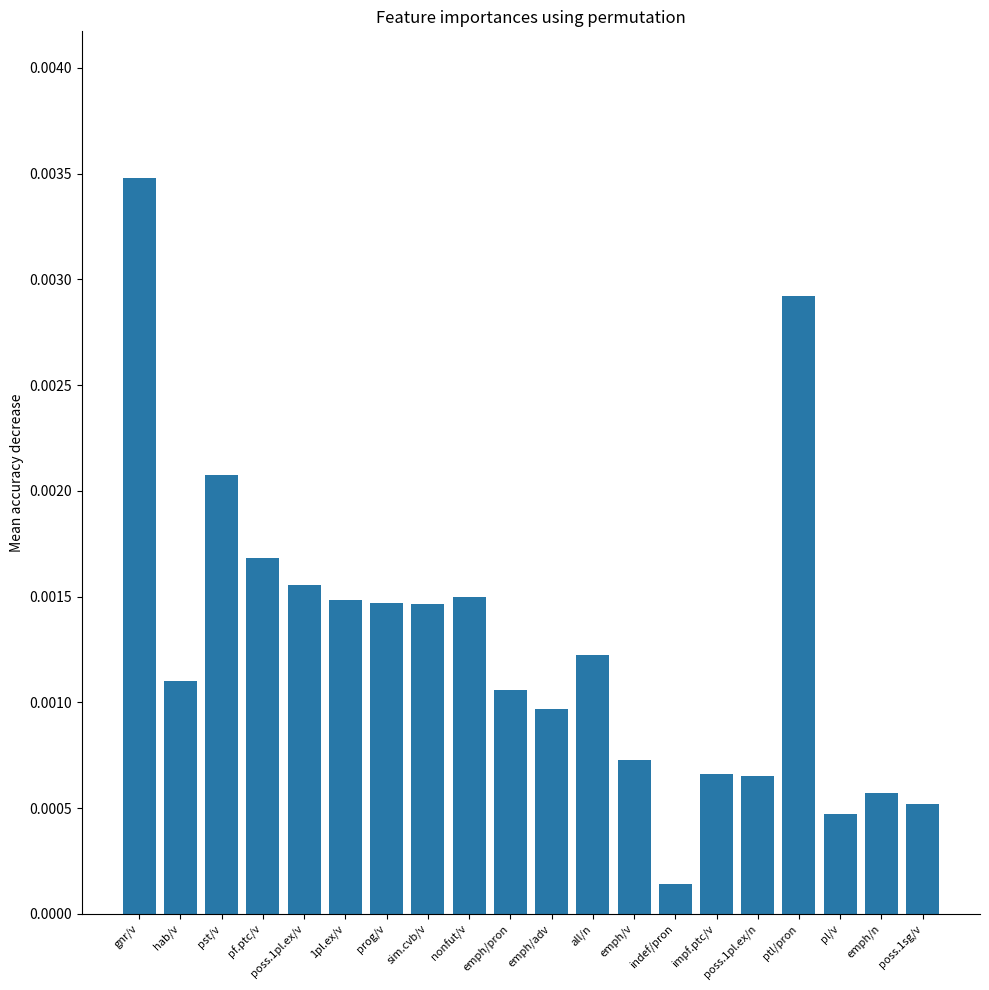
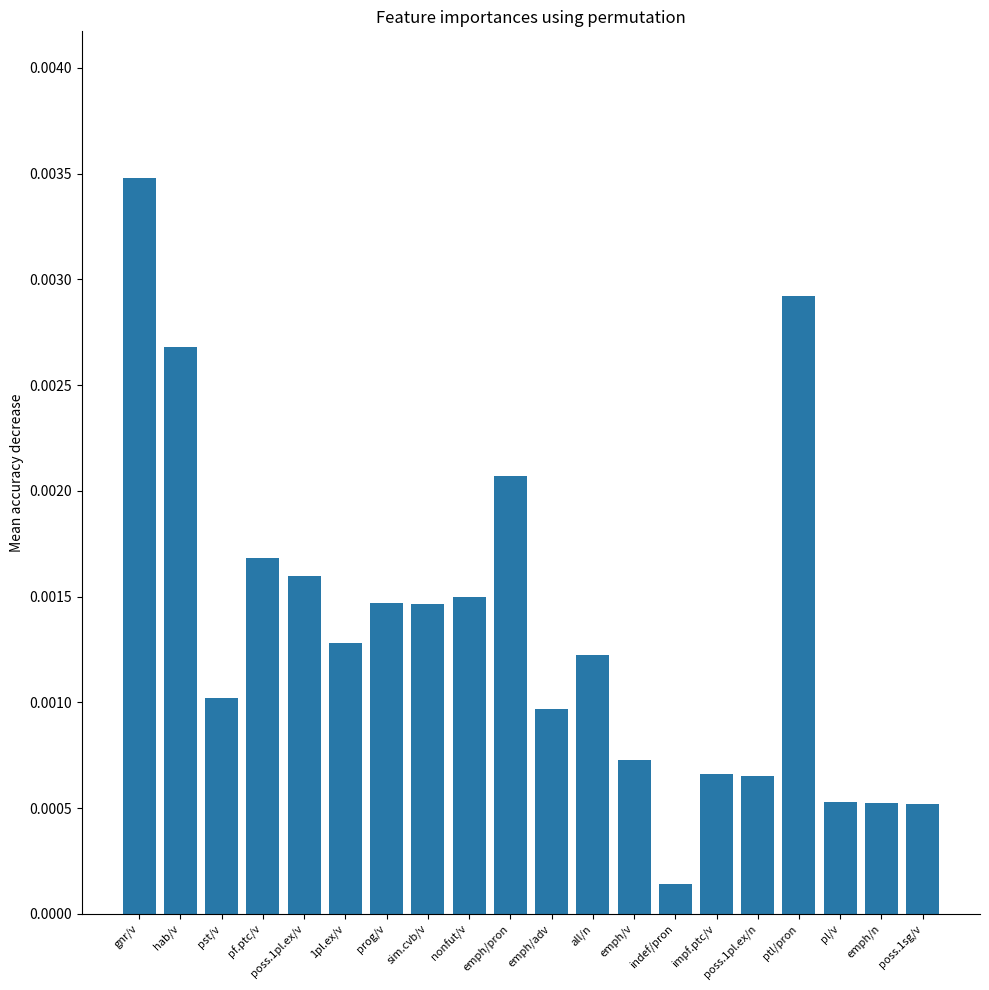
hab/v: 0.00110 -> 0.00268
pst/v: 0.00207 -> 0.00102
poss.1pl.ex/v: 0.00155 -> 0.00160
1pl.ex/v: 0.00149 -> 0.00128
emph/pron: 0.00106 -> 0.00207
pl/v: 0.00047 -> 0.00053
emph/n: 0.00057 -> 0.00052
